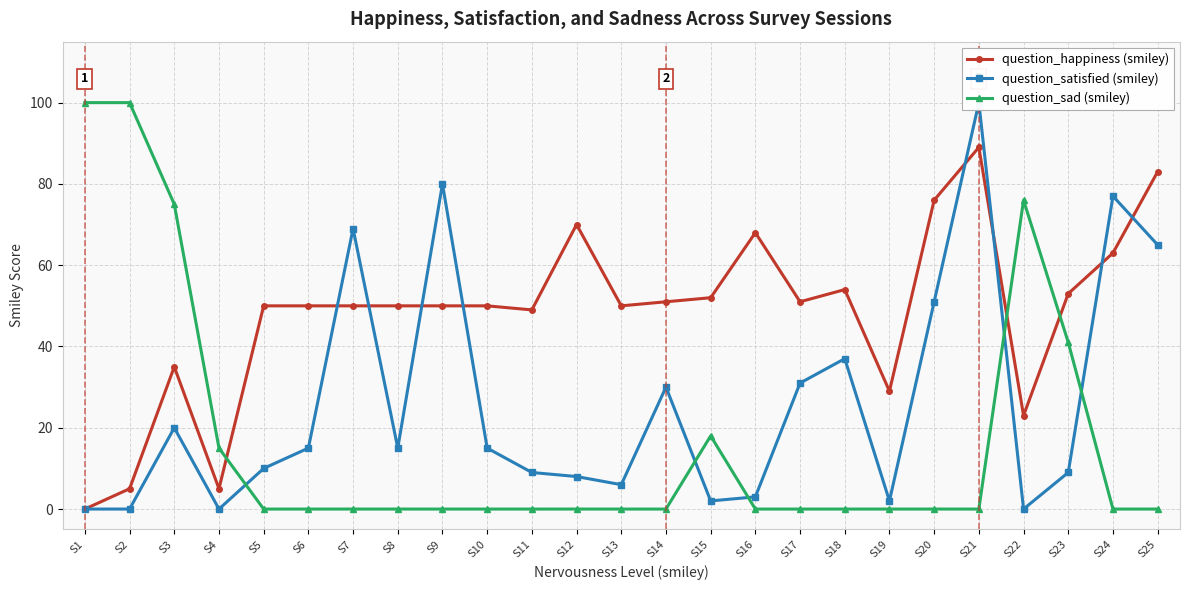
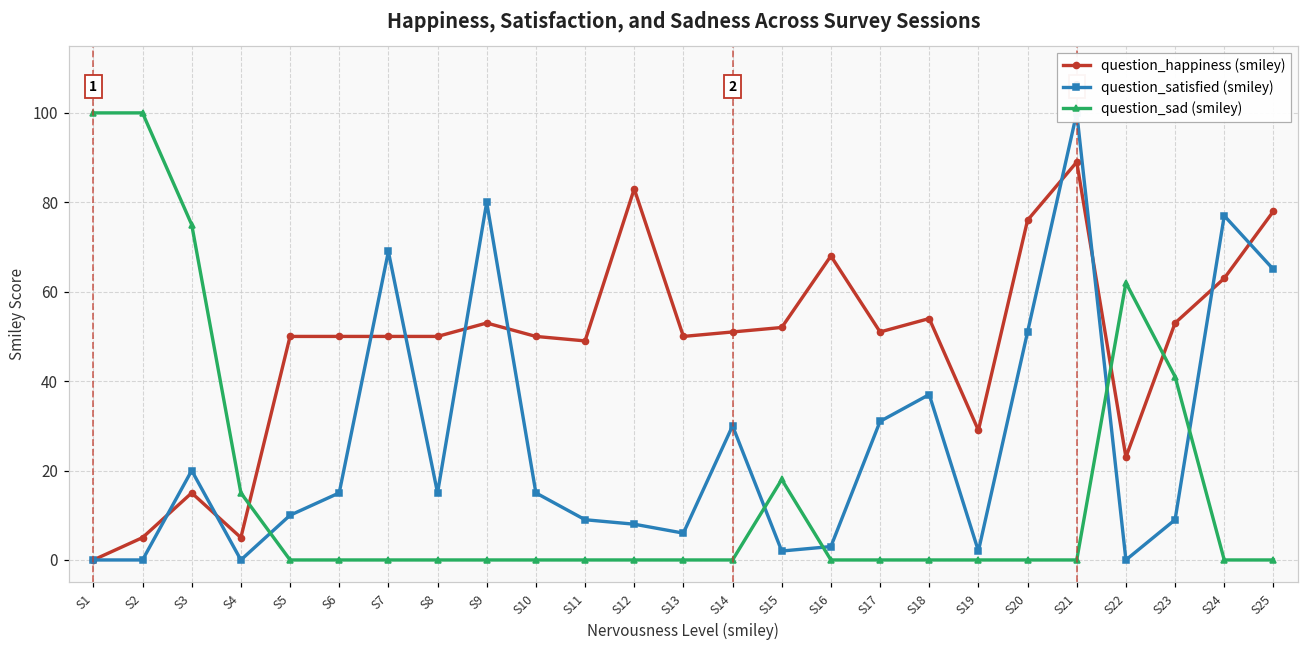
question_happiness (smiley), S3: 35 -> 15
question_happiness (smiley), S9: 50 -> 53
question_happiness (smiley), S12: 70 -> 83
question_sad (smiley), S22: 76 -> 62
question_happiness (smiley), S25: 83 -> 78
